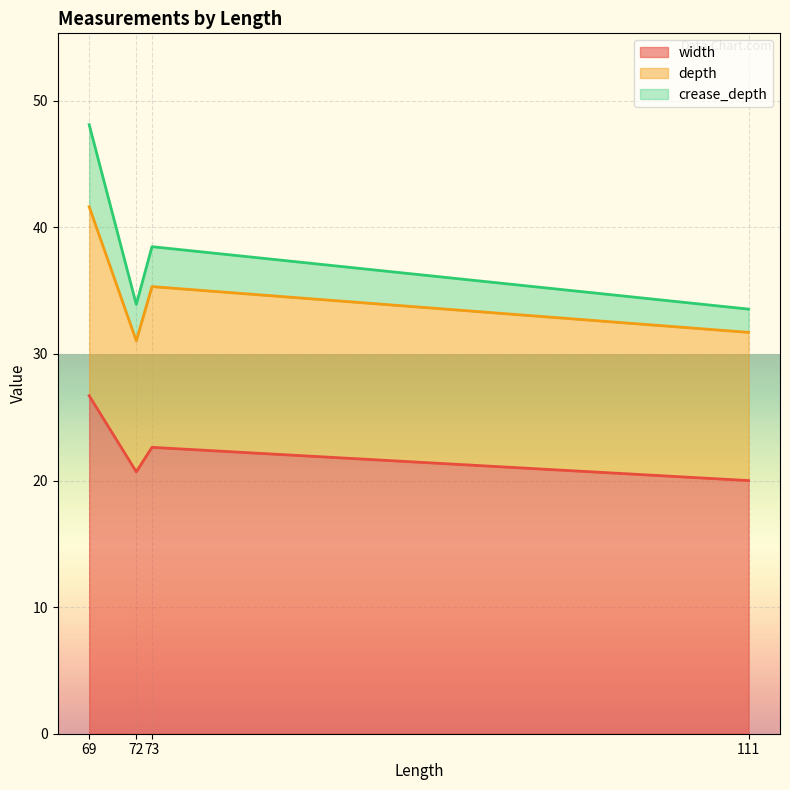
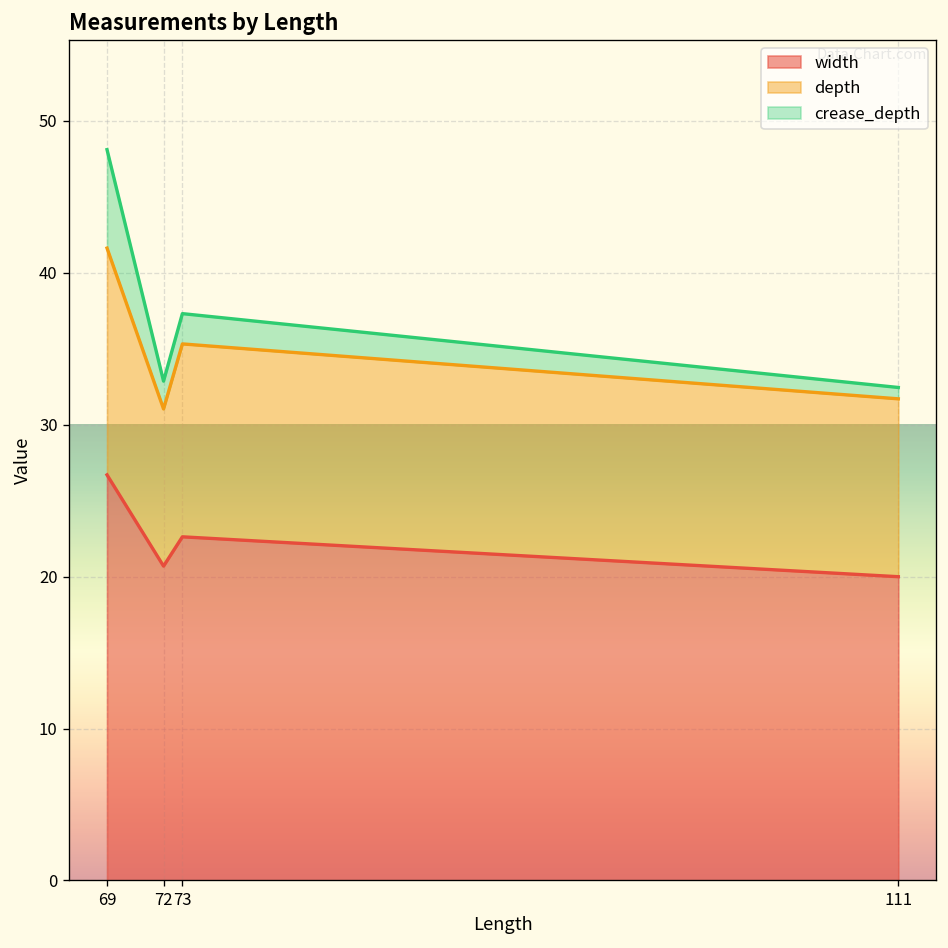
crease_depth, 72: 2.9 -> 1.8
crease_depth, 73: 3.2 -> 2.0
crease_depth, 111: 1.8 -> 0.7
